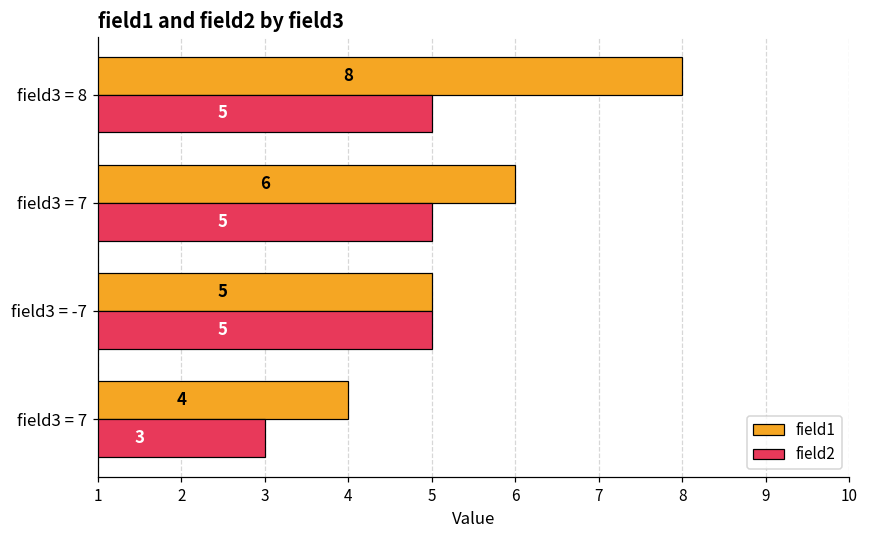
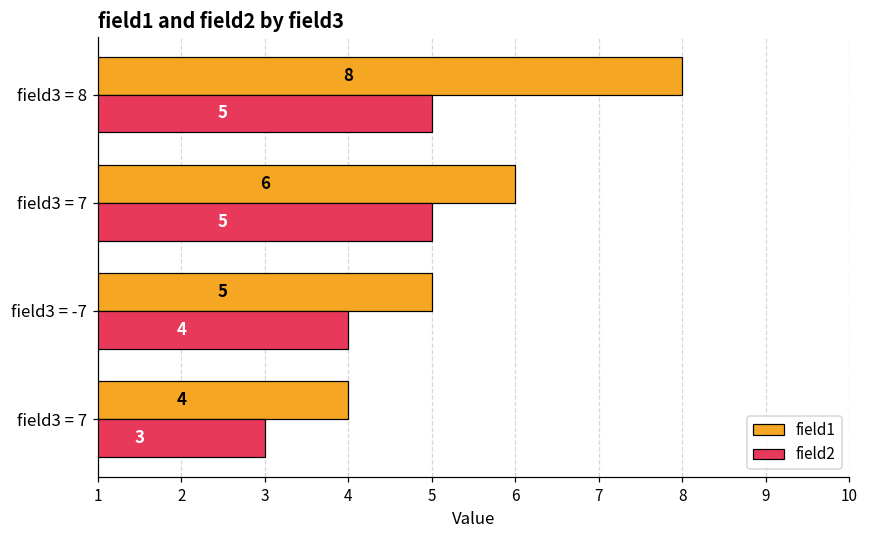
field2, field3 = -7: 5 -> 4
